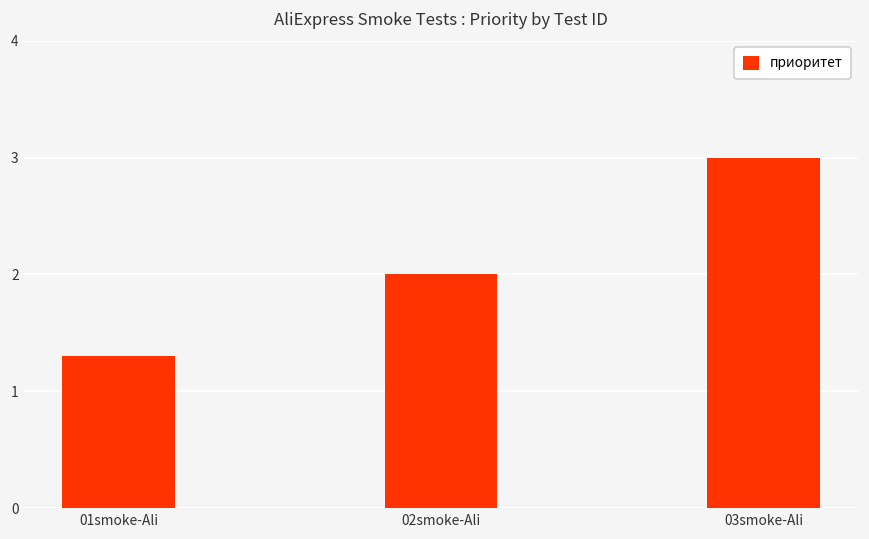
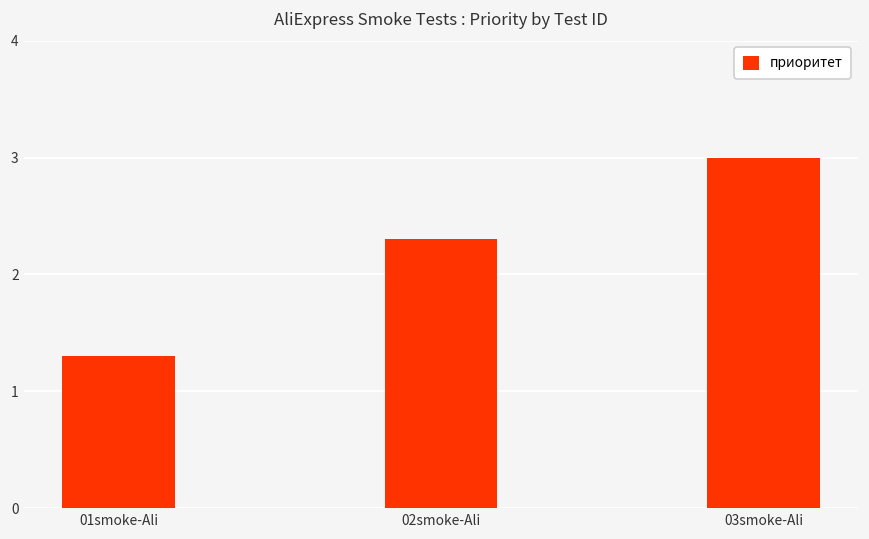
02smoke-Ali: 2.0 -> 2.3
